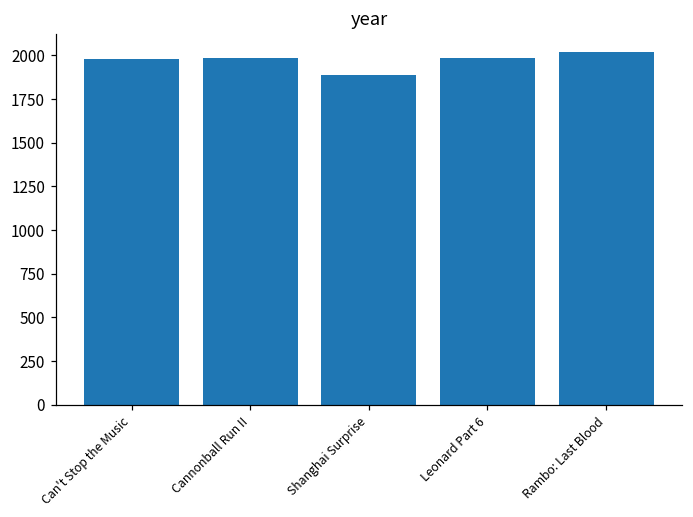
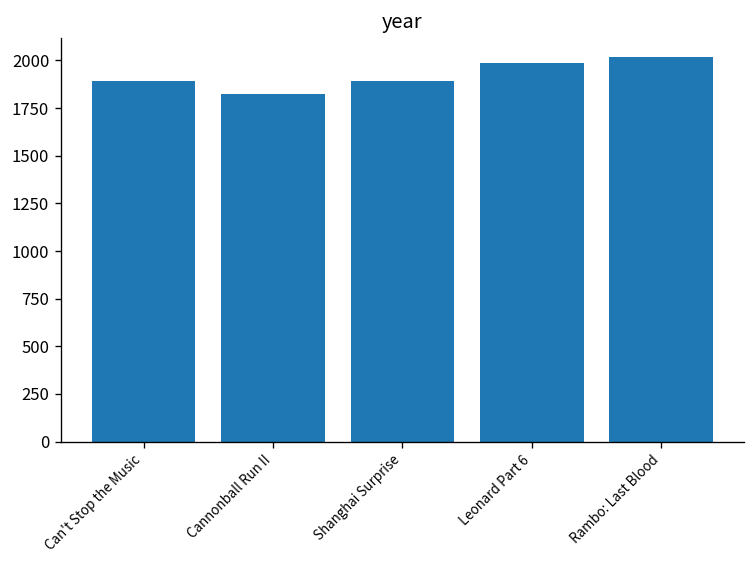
Can't Stop the Music: 1980 -> 1890
Cannonball Run II: 1980 -> 1820
